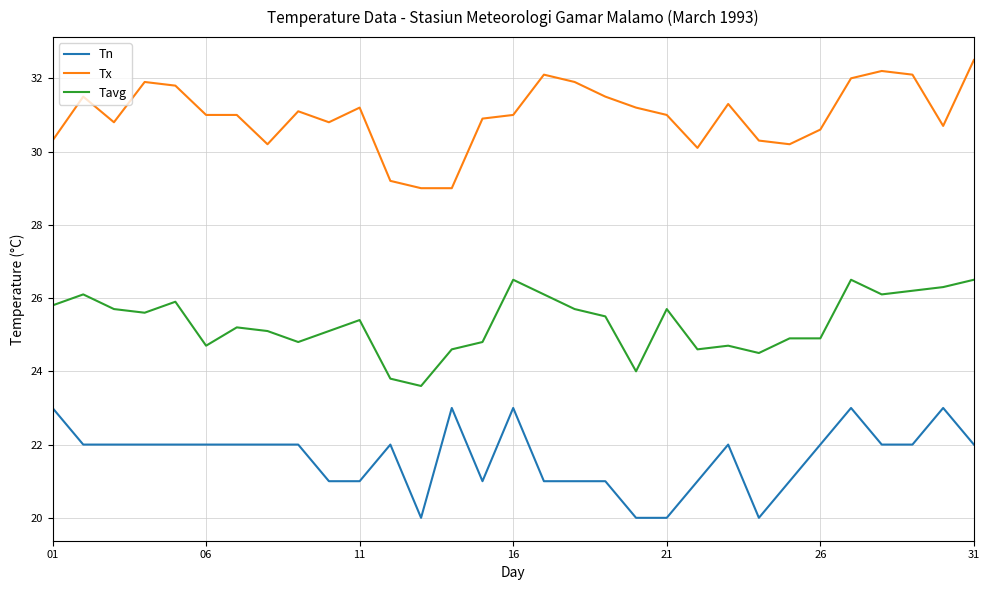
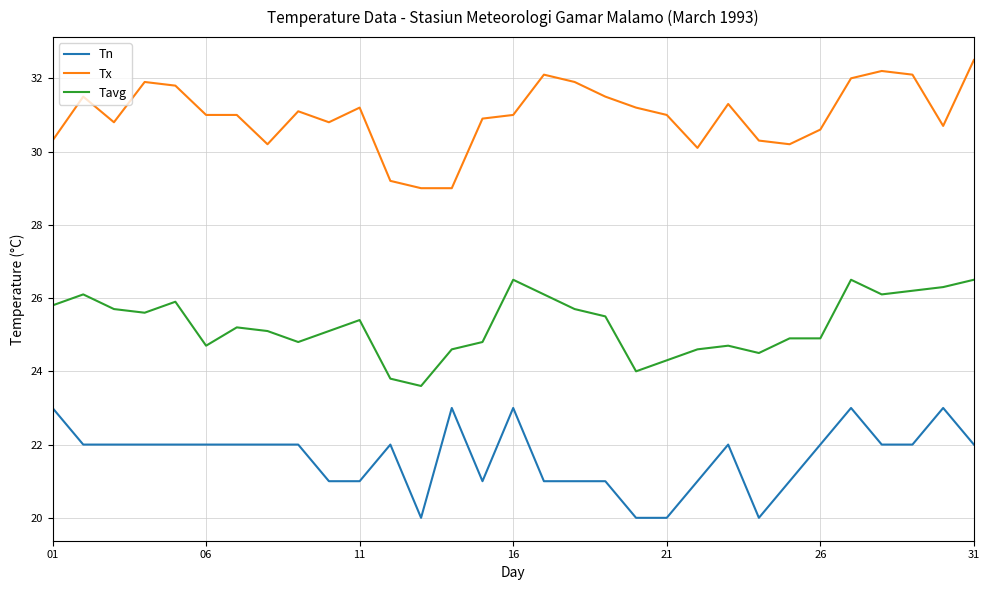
Tavg, 21: 25.7 -> 24.3
